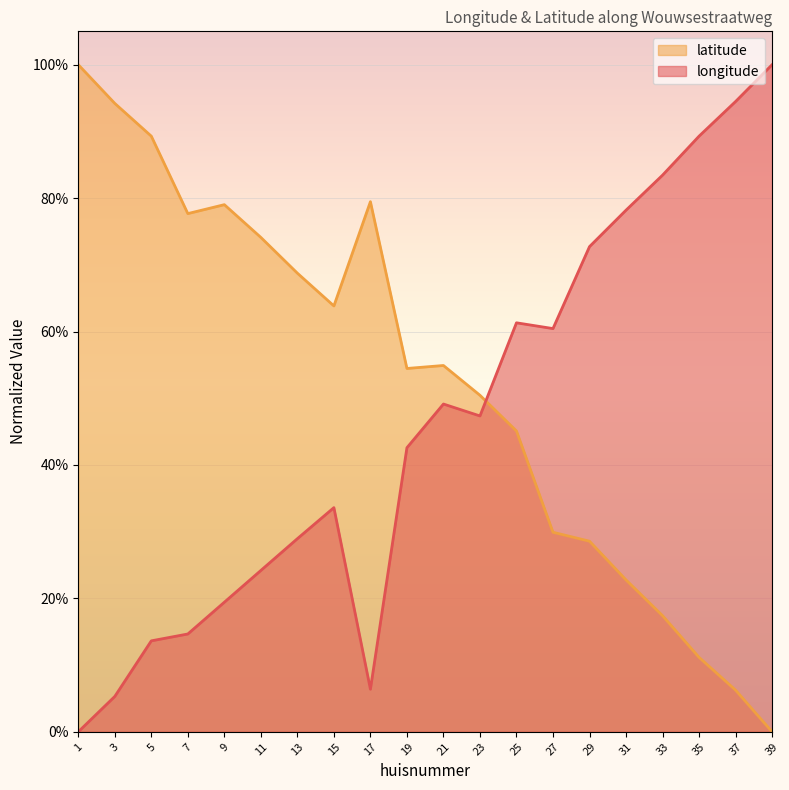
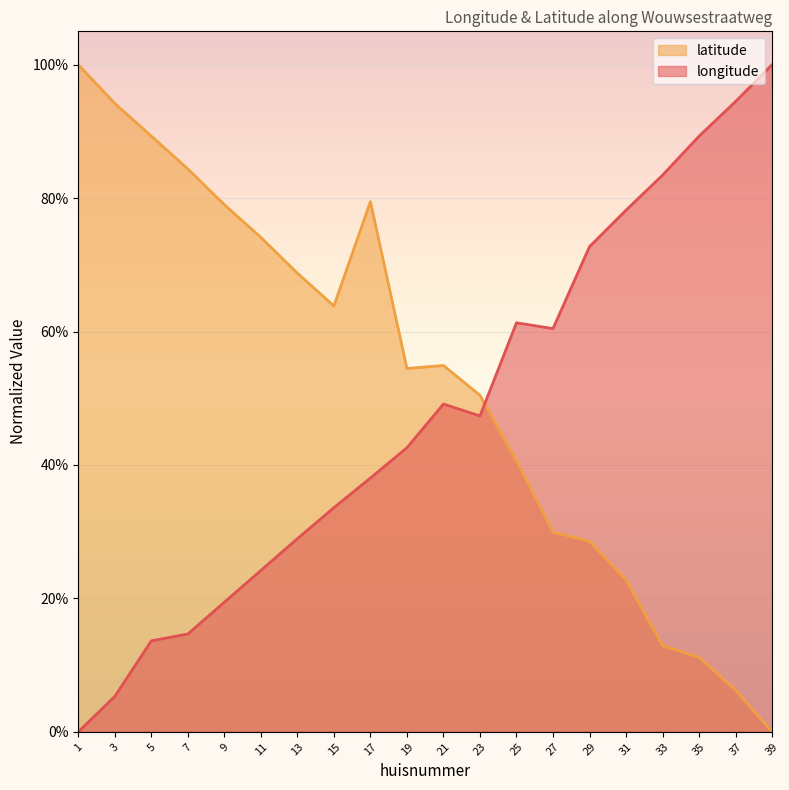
latitude, 7: 78% -> 84%
longitude, 17: 6% -> 38%
latitude, 25: 45% -> 41%
latitude, 33: 17% -> 13%
